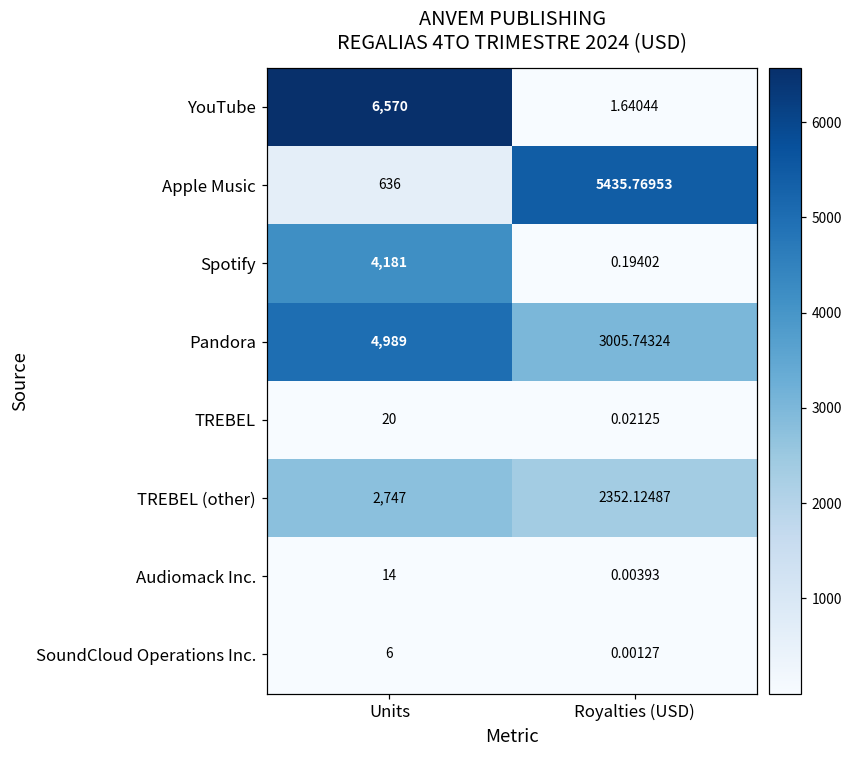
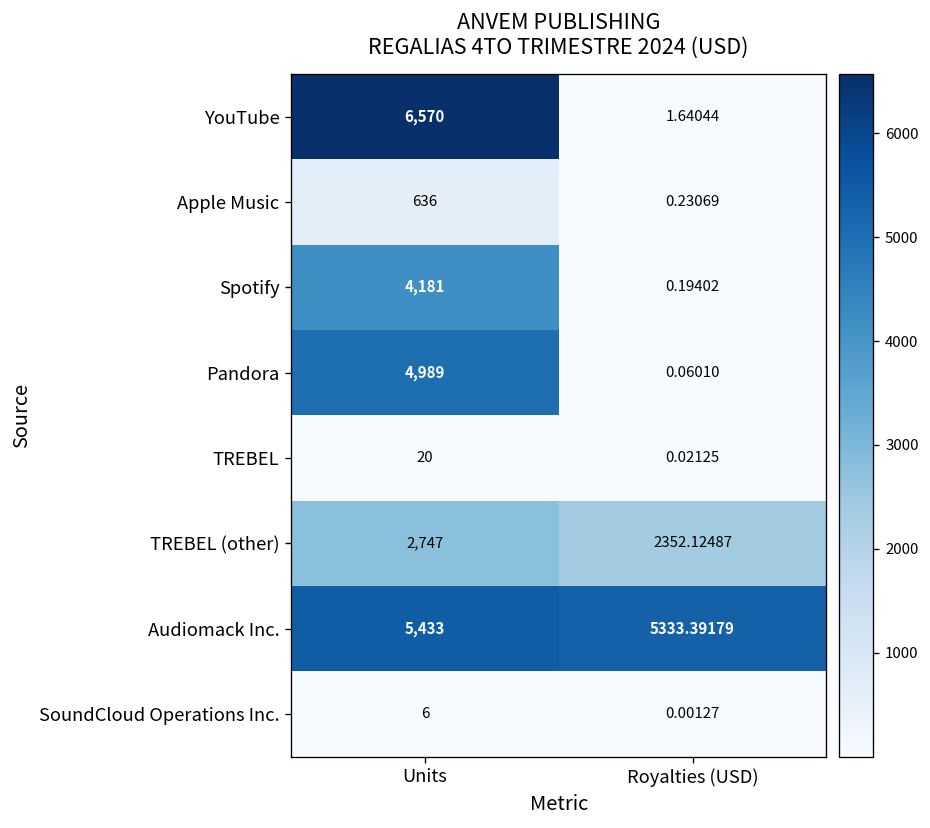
Apple Music, Royalties (USD): 5435.76953 -> 0.23069
Pandora, Royalties (USD): 3005.74324 -> 0.06010
Audiomack Inc., Units: 14 -> 5,433
Audiomack Inc., Royalties (USD): 0.00393 -> 5333.39179
